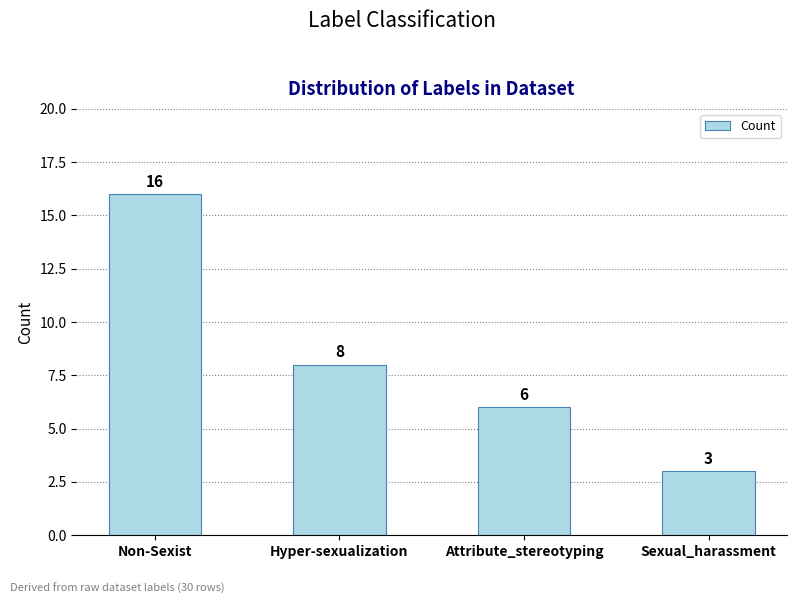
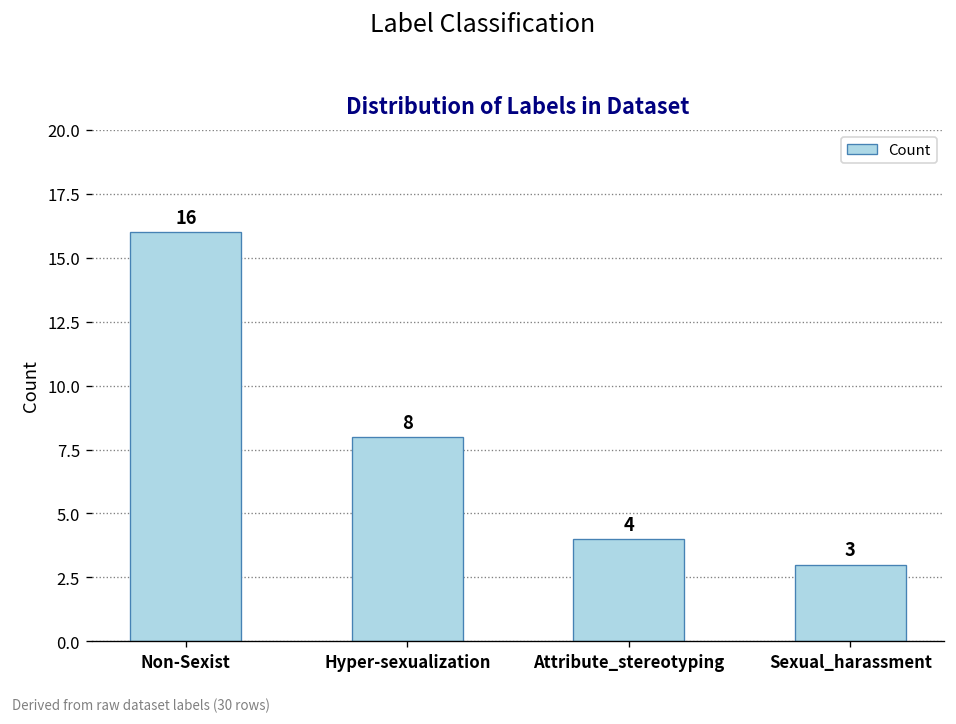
Attribute_stereotyping: 6 -> 4
